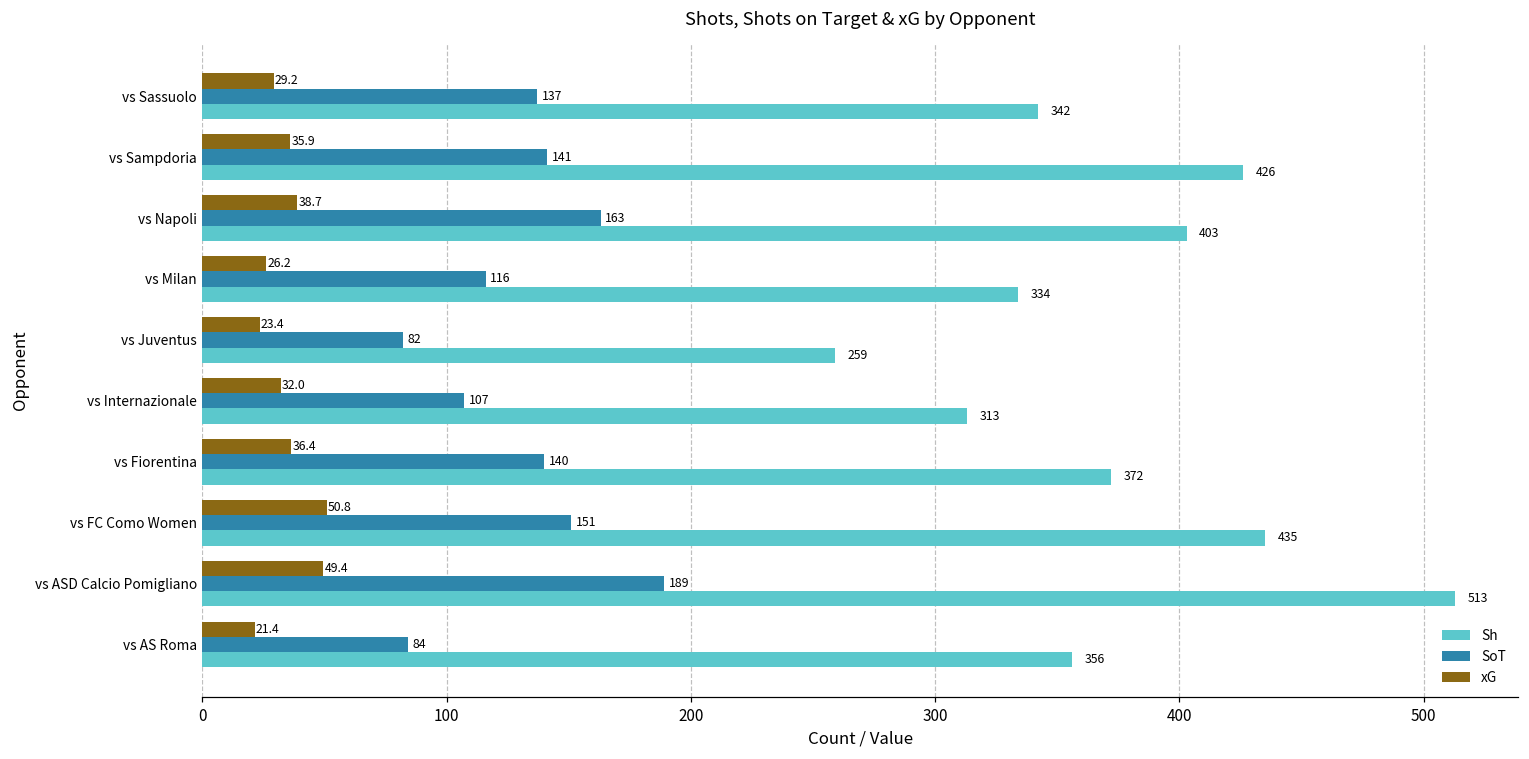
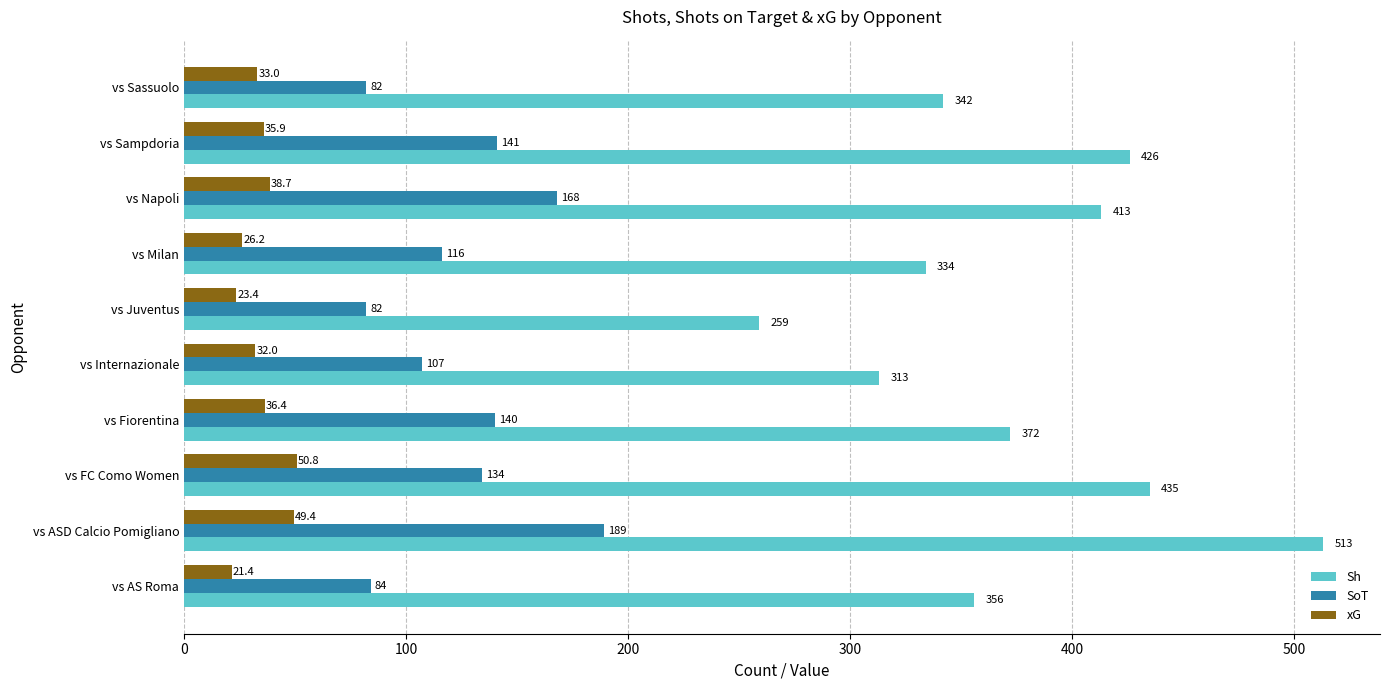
xG, vs Sassuolo: 29.2 -> 33.0
SoT, vs Sassuolo: 137 -> 82
SoT, vs Napoli: 163 -> 168
Sh, vs Napoli: 403 -> 413
SoT, vs FC Como Women: 151 -> 134
